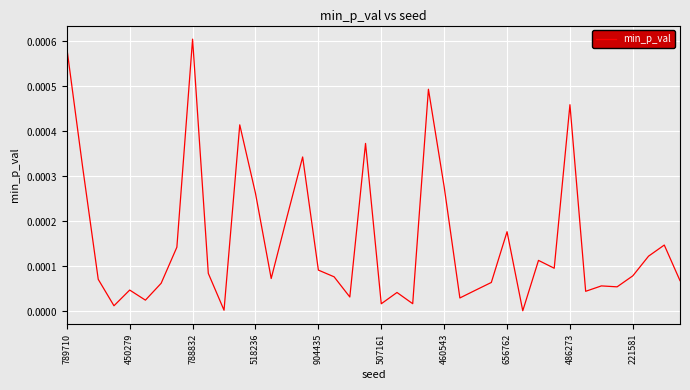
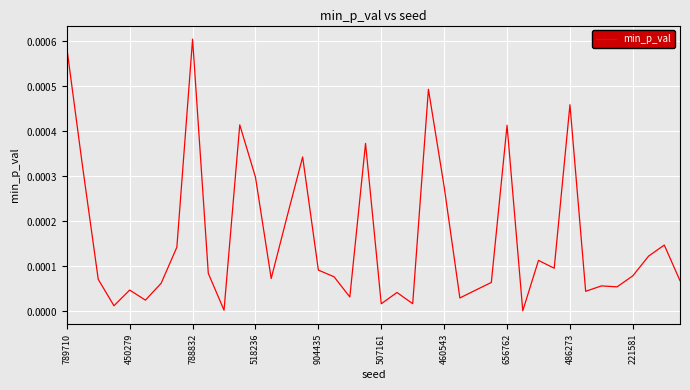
518236: 0.00026 -> 0.00030
656762: 0.00018 -> 0.00041
